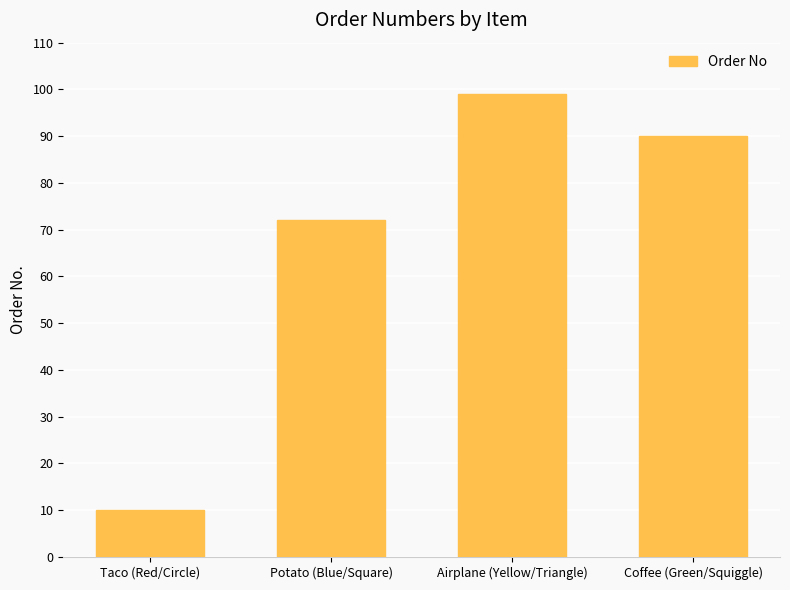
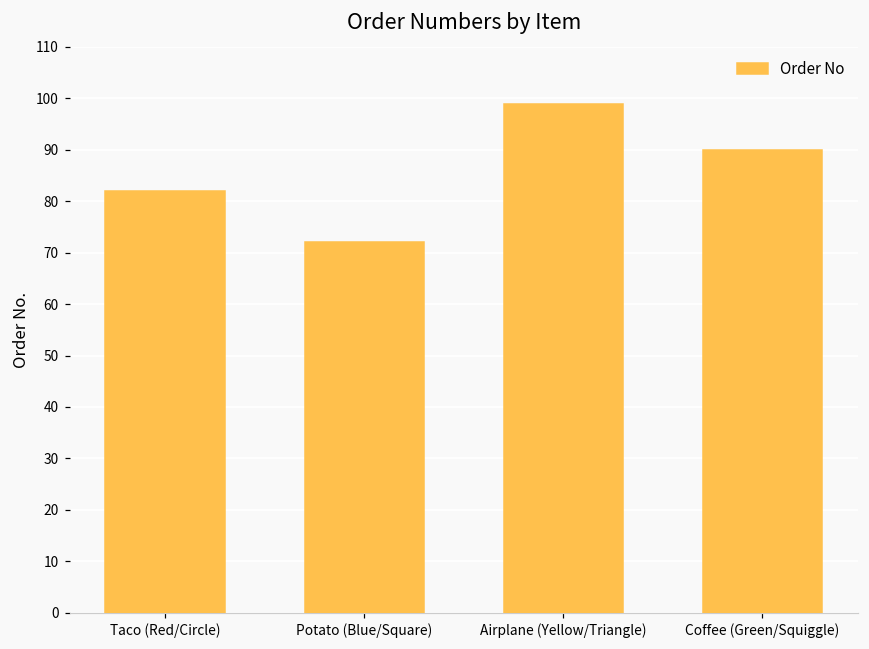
Taco (Red/Circle): 10 -> 82
